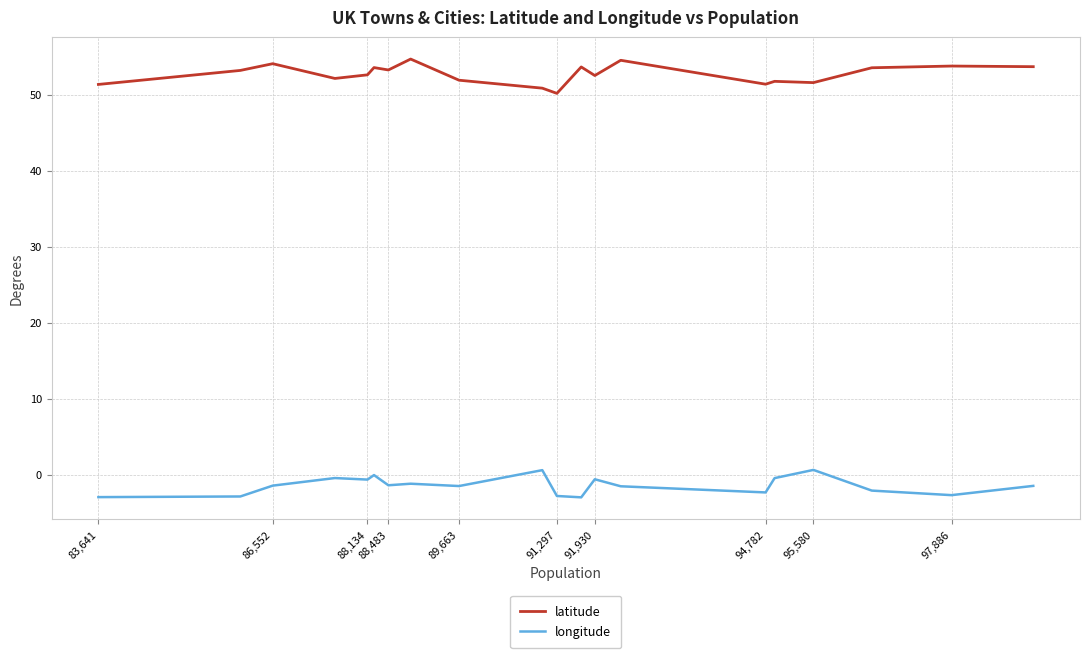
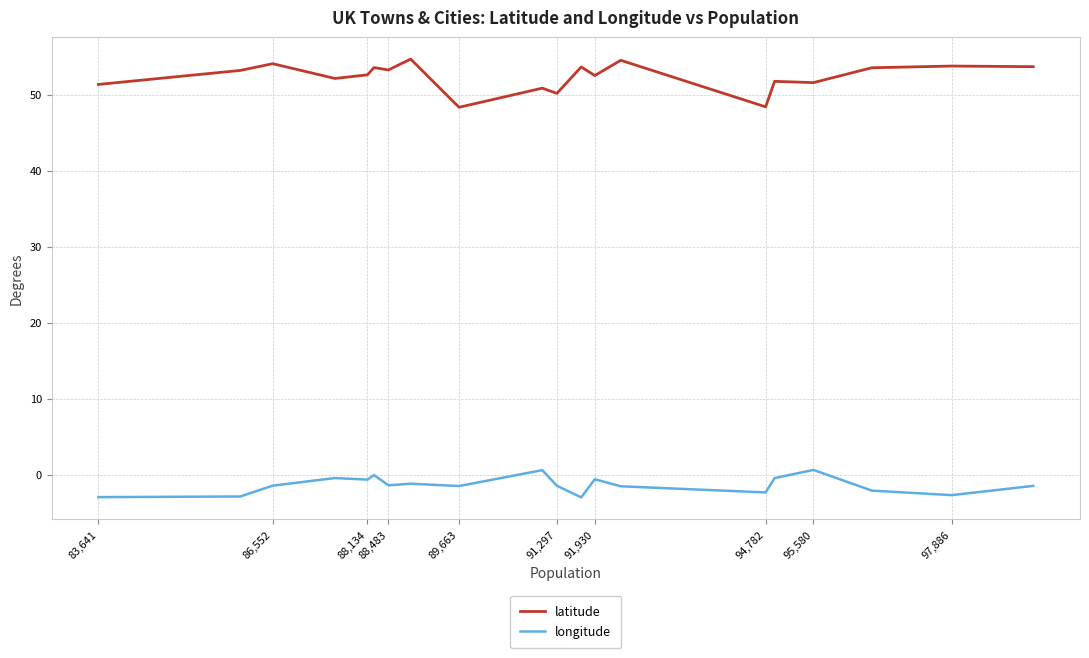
latitude, 89,663: 52 -> 48
longitude, 91,297: -3 -> -1
latitude, 94,782: 51 -> 48
